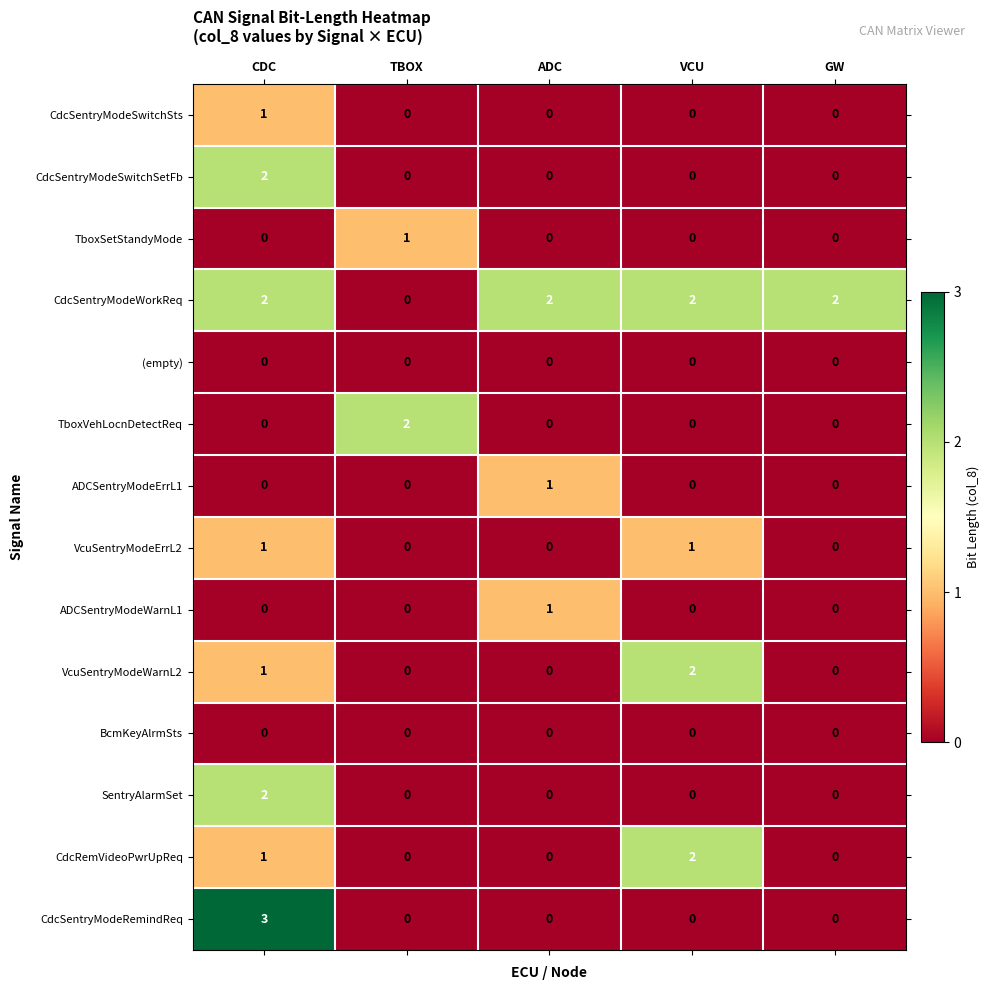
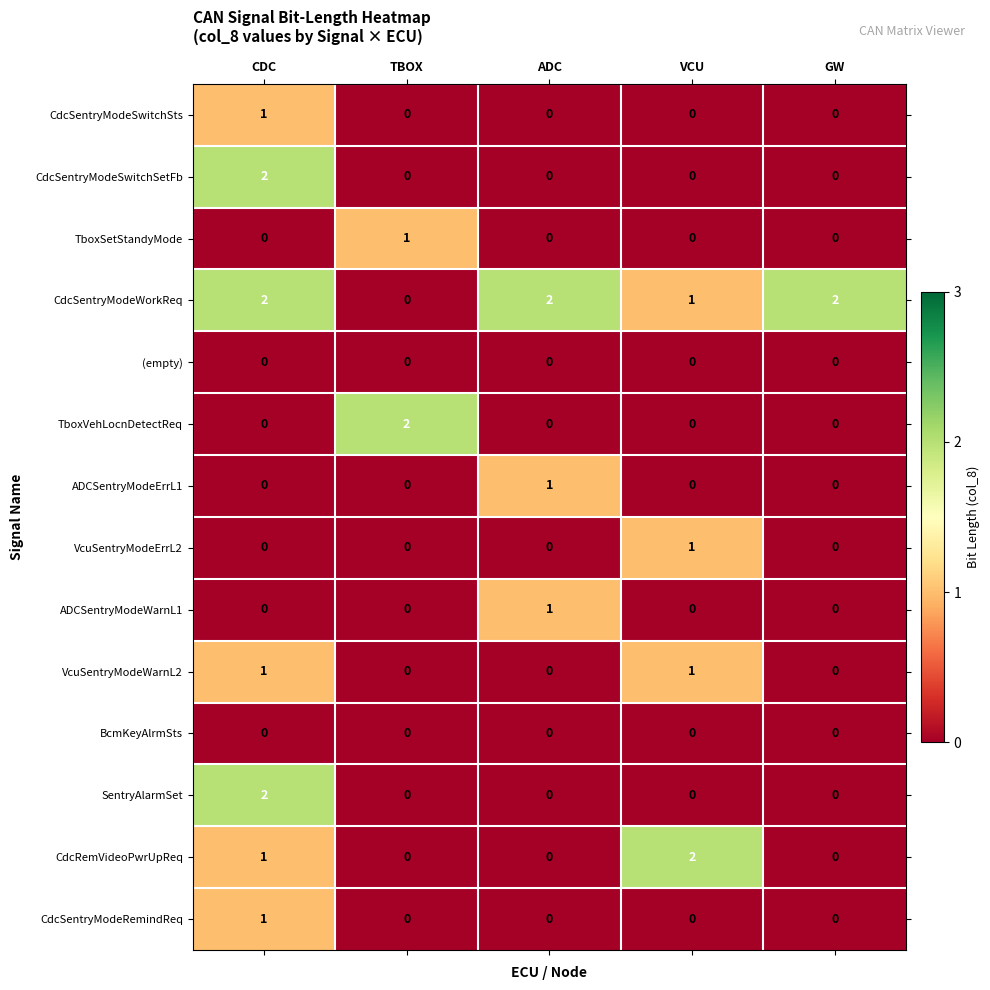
CdcSentryModeWorkReq, VCU: 2 -> 1
VcuSentryModeErrL2, CDC: 1 -> 0
VcuSentryModeWarnL2, VCU: 2 -> 1
CdcSentryModeRemindReq, CDC: 3 -> 1
